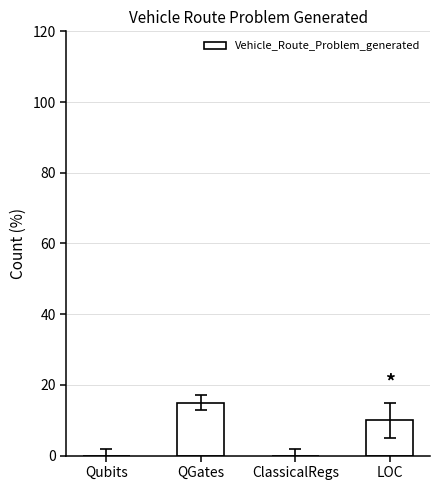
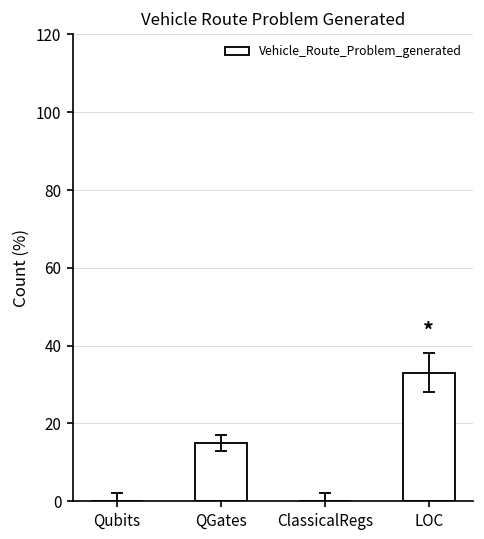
Vehicle_Route_Problem_generated, LOC: 10 -> 33
